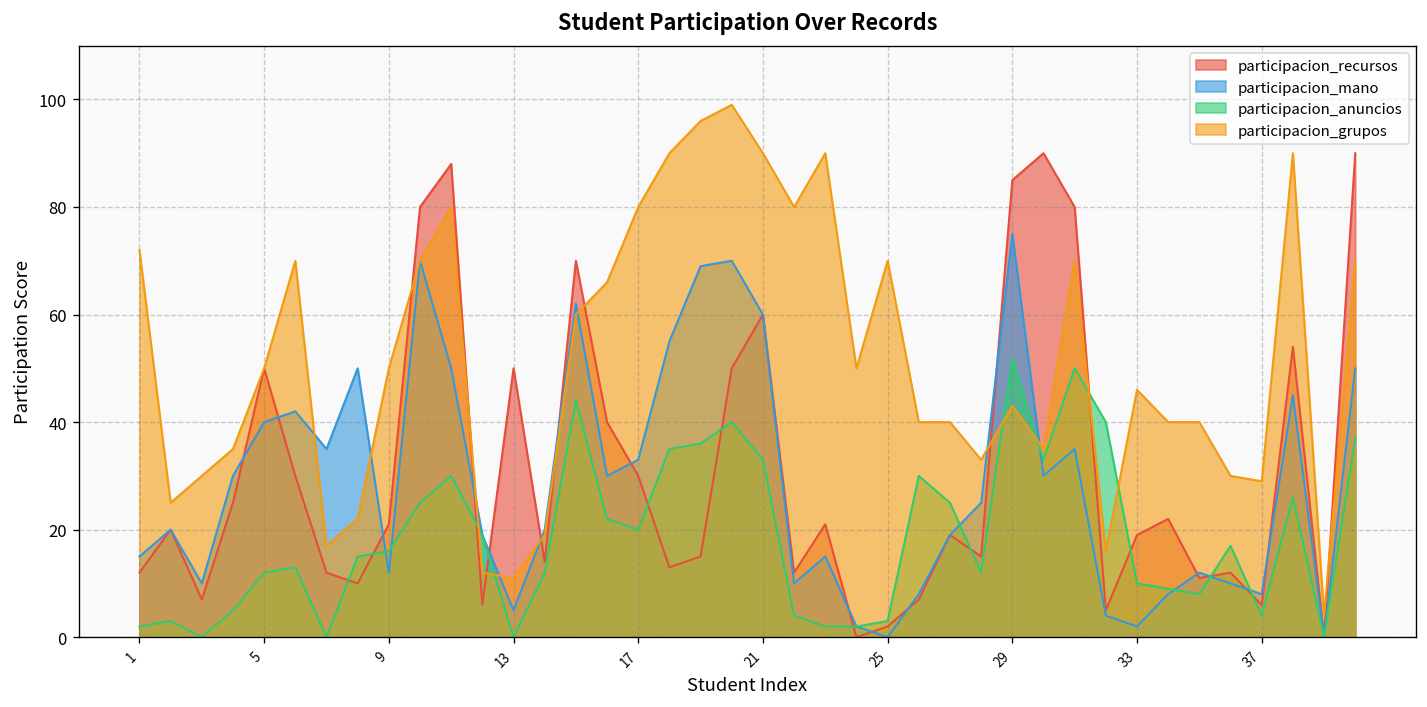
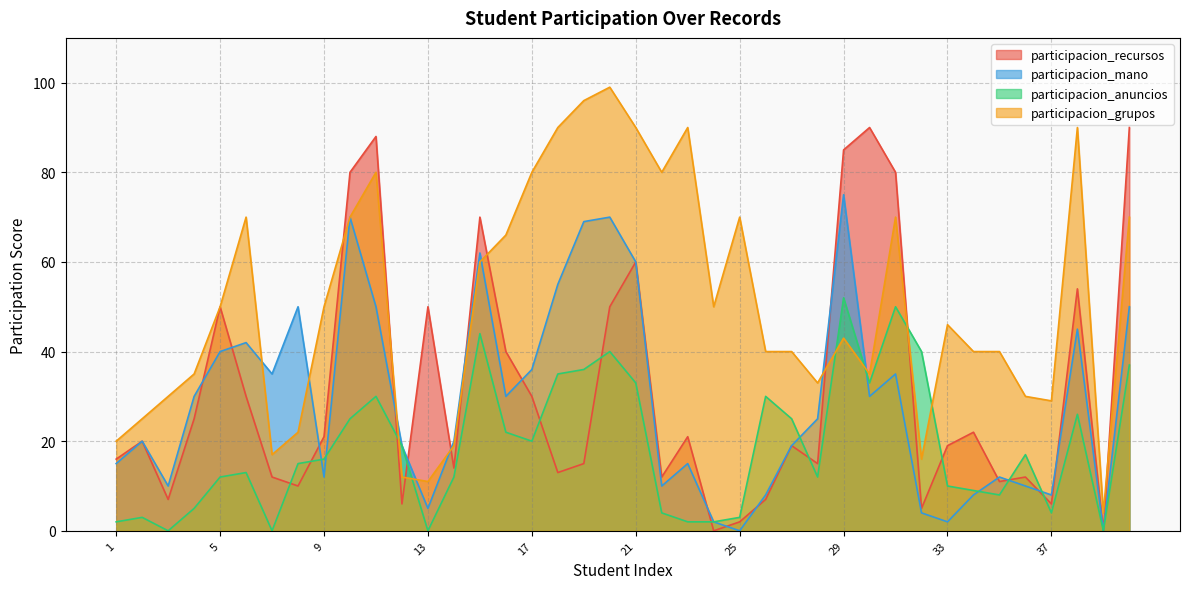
participacion_recursos, 1: 12 -> 16
participacion_grupos, 1: 72 -> 20
participacion_mano, 17: 33 -> 36
